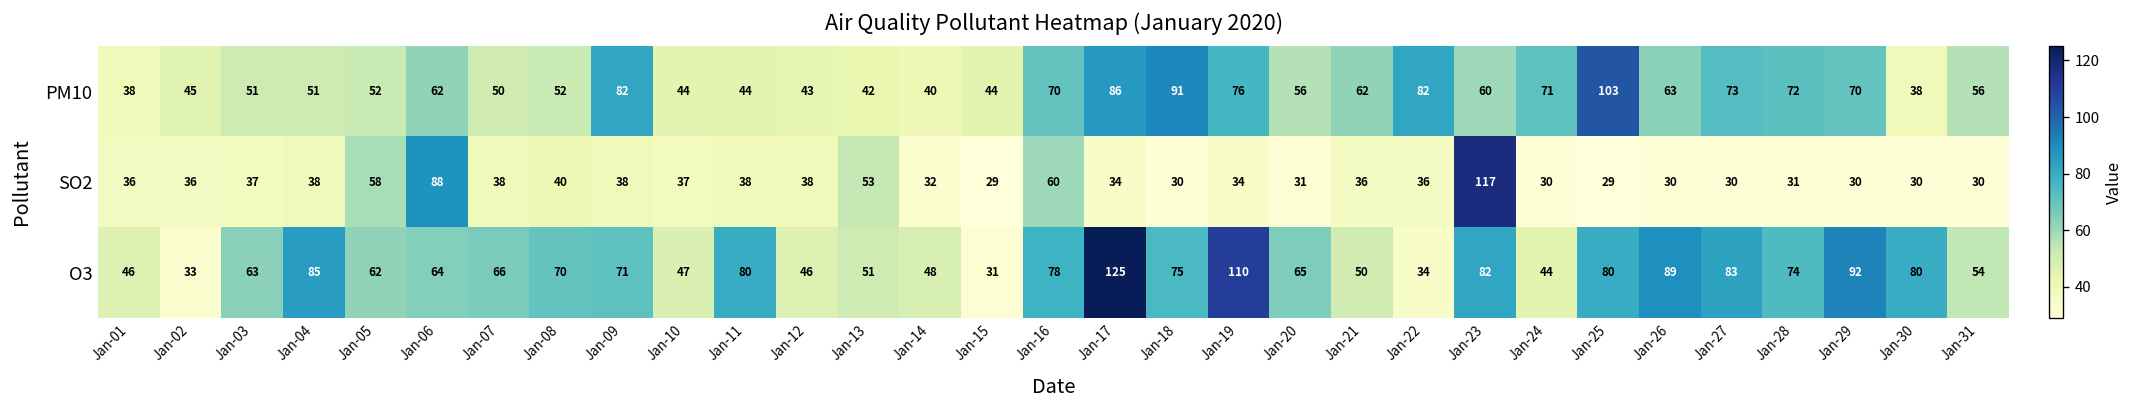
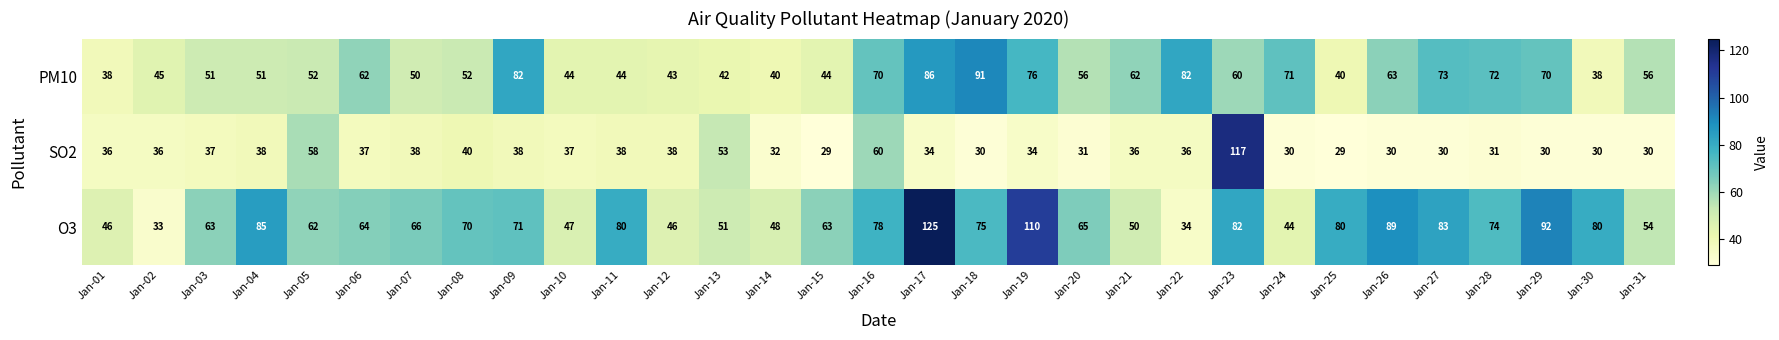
PM10, Jan-25: 103 -> 40
SO2, Jan-06: 88 -> 37
O3, Jan-15: 31 -> 63
